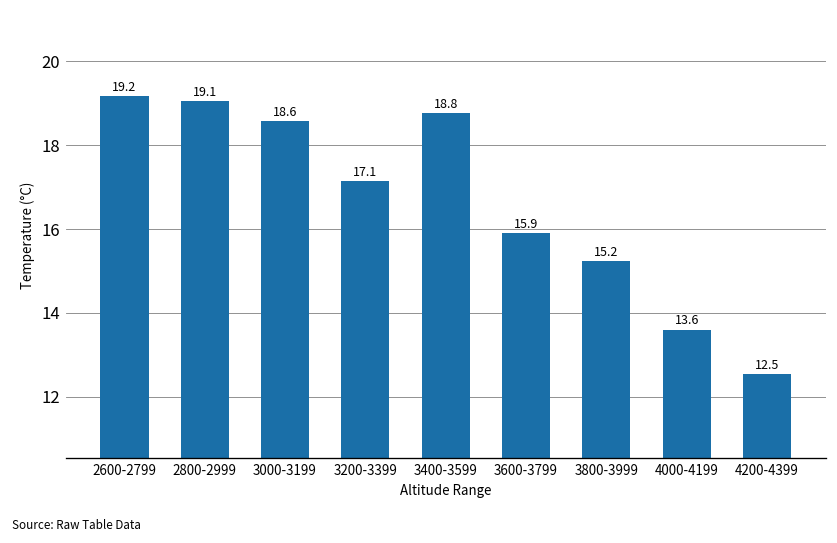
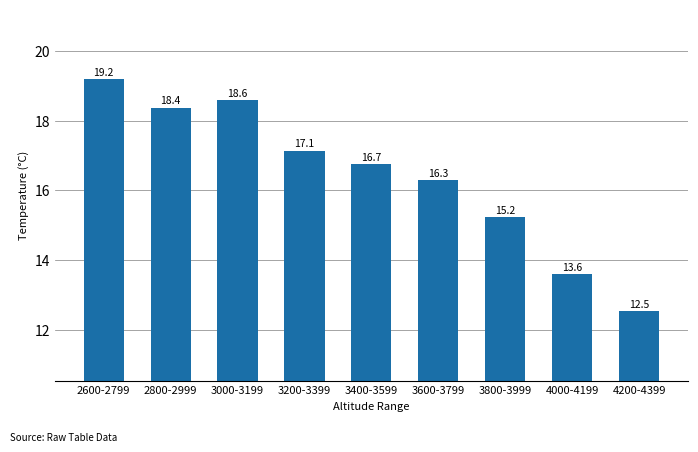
2800-2999: 19.1 -> 18.4
3400-3599: 18.8 -> 16.7
3600-3799: 15.9 -> 16.3
